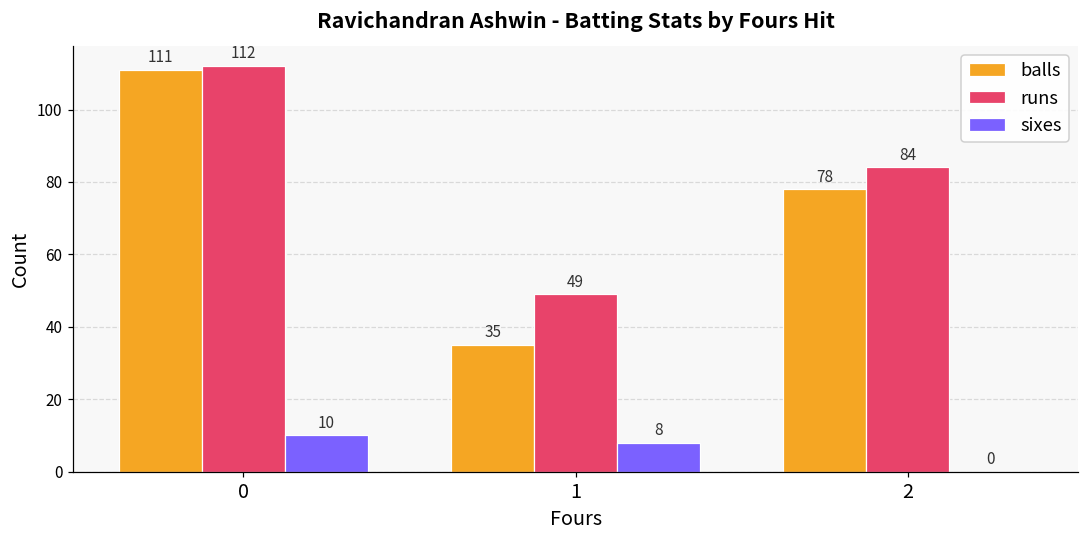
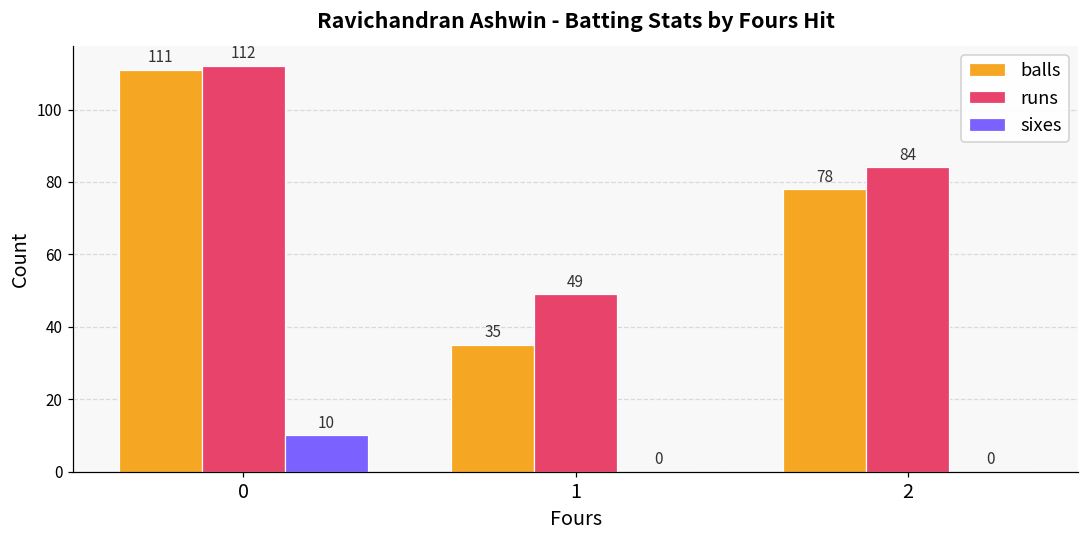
sixes, 1: 8 -> 0
